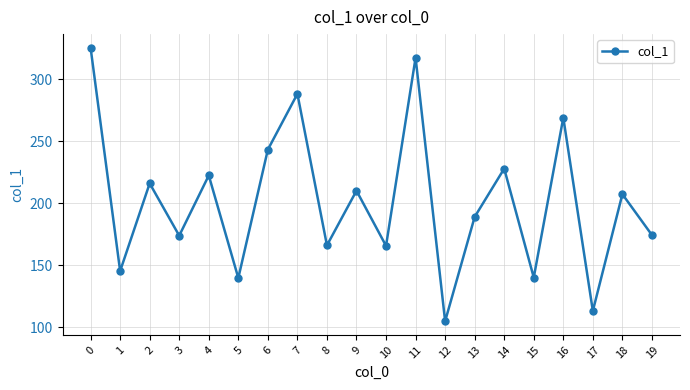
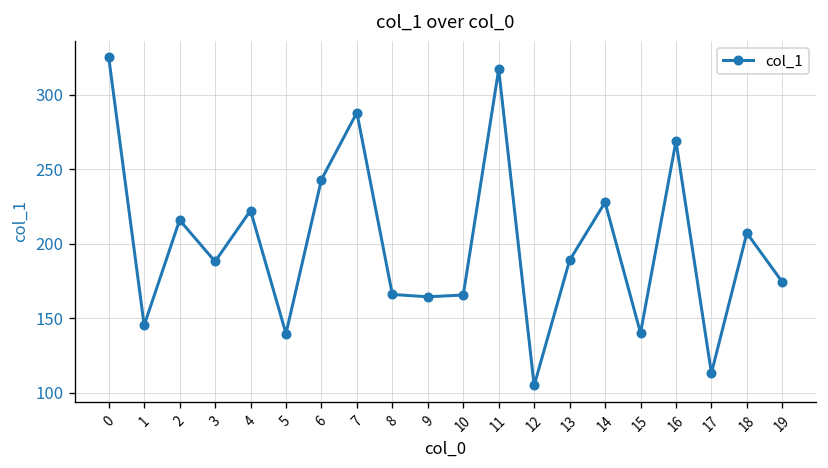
3: 174 -> 188
9: 210 -> 165
